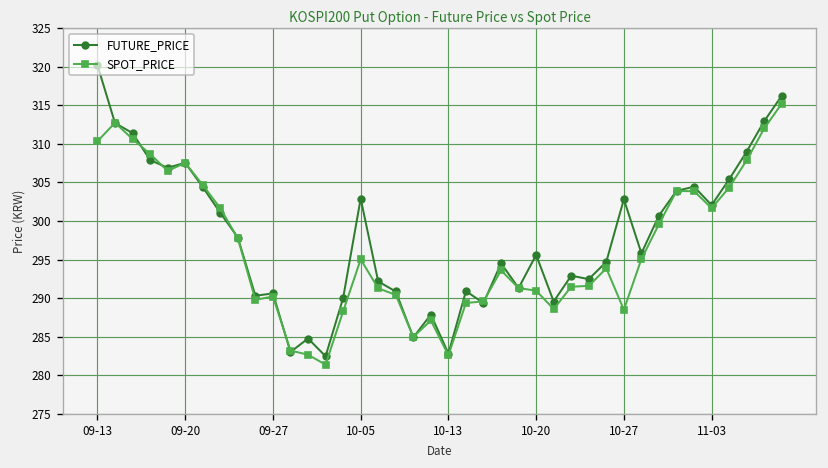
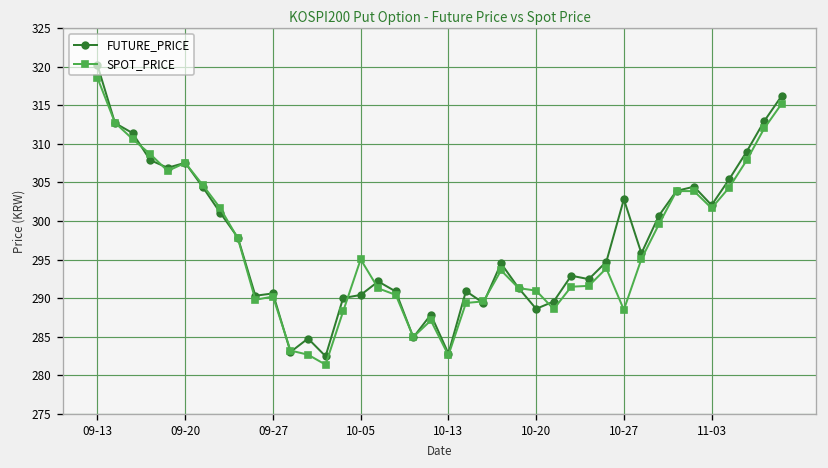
SPOT_PRICE, 09-13: 310 -> 319
FUTURE_PRICE, 10-05: 303 -> 290
FUTURE_PRICE, 10-20: 296 -> 289
